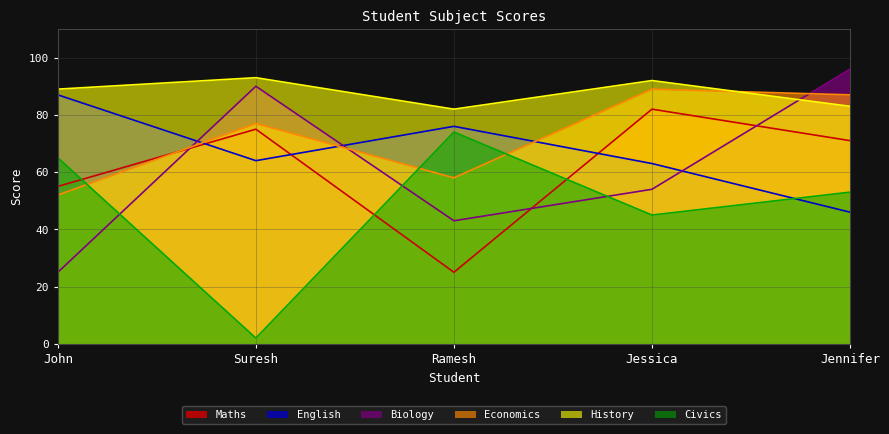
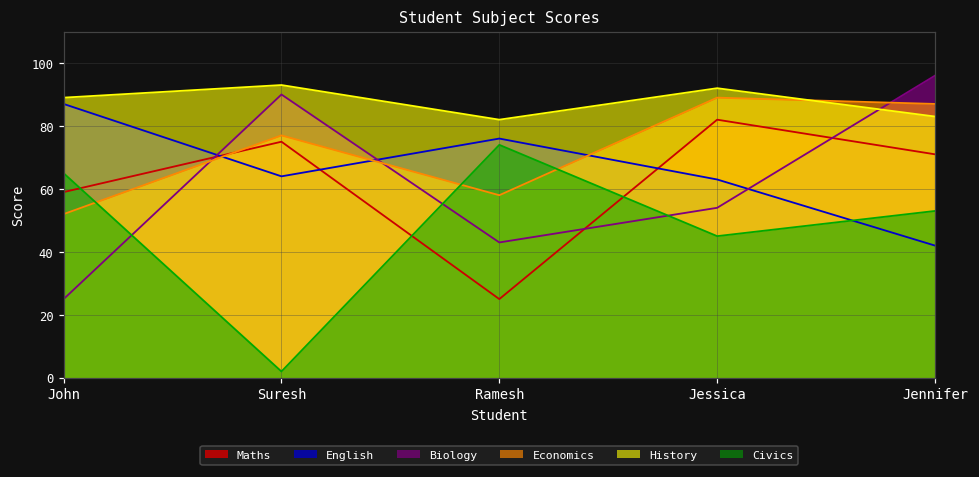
Maths, John: 55 -> 59
English, Jennifer: 46 -> 42
